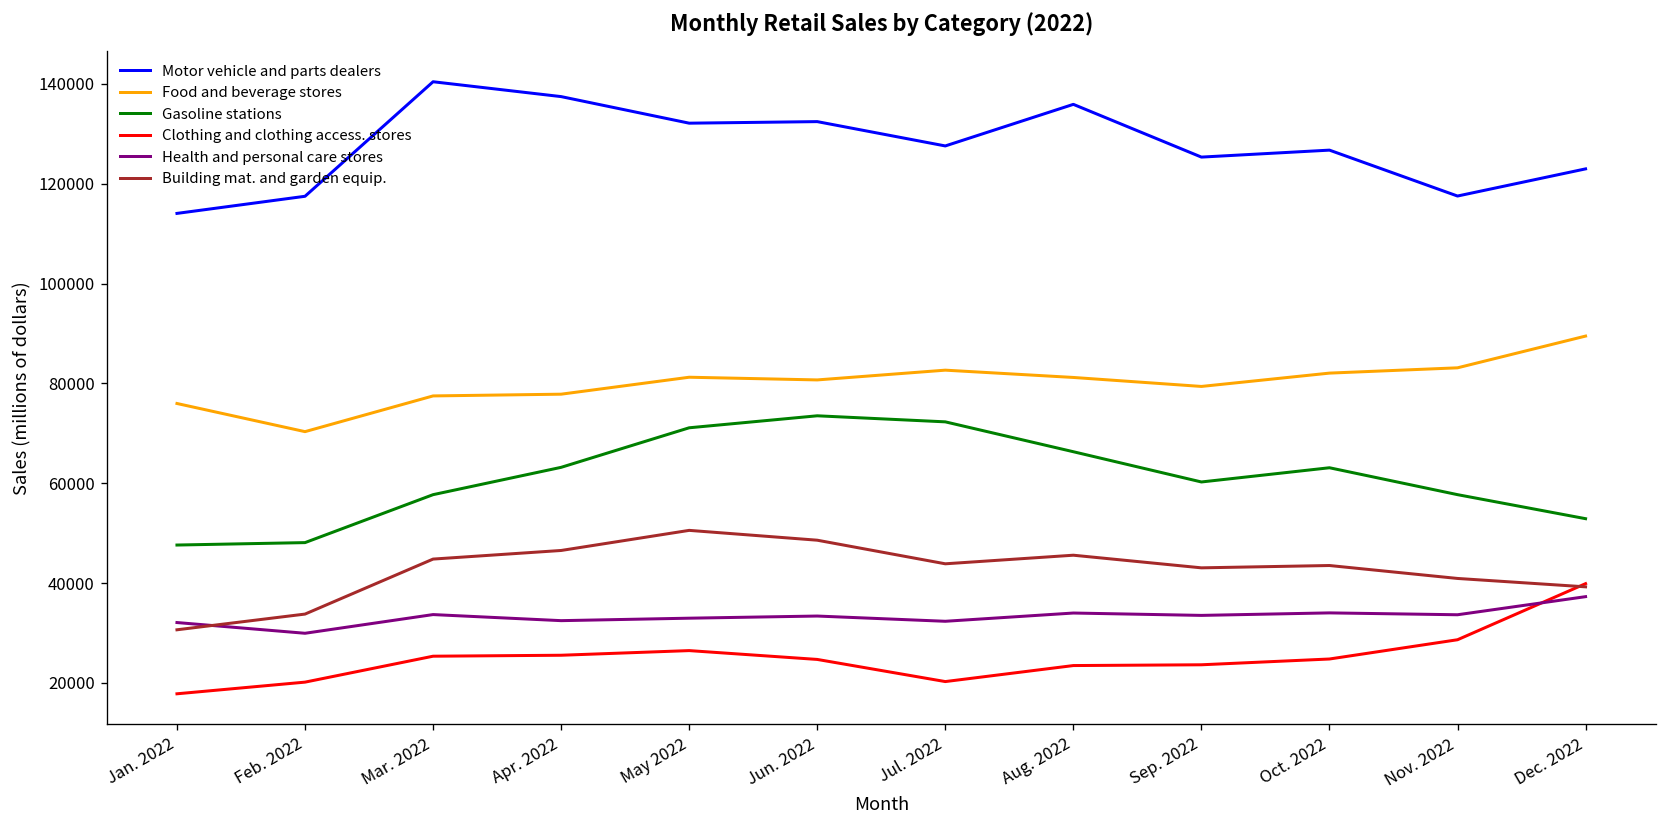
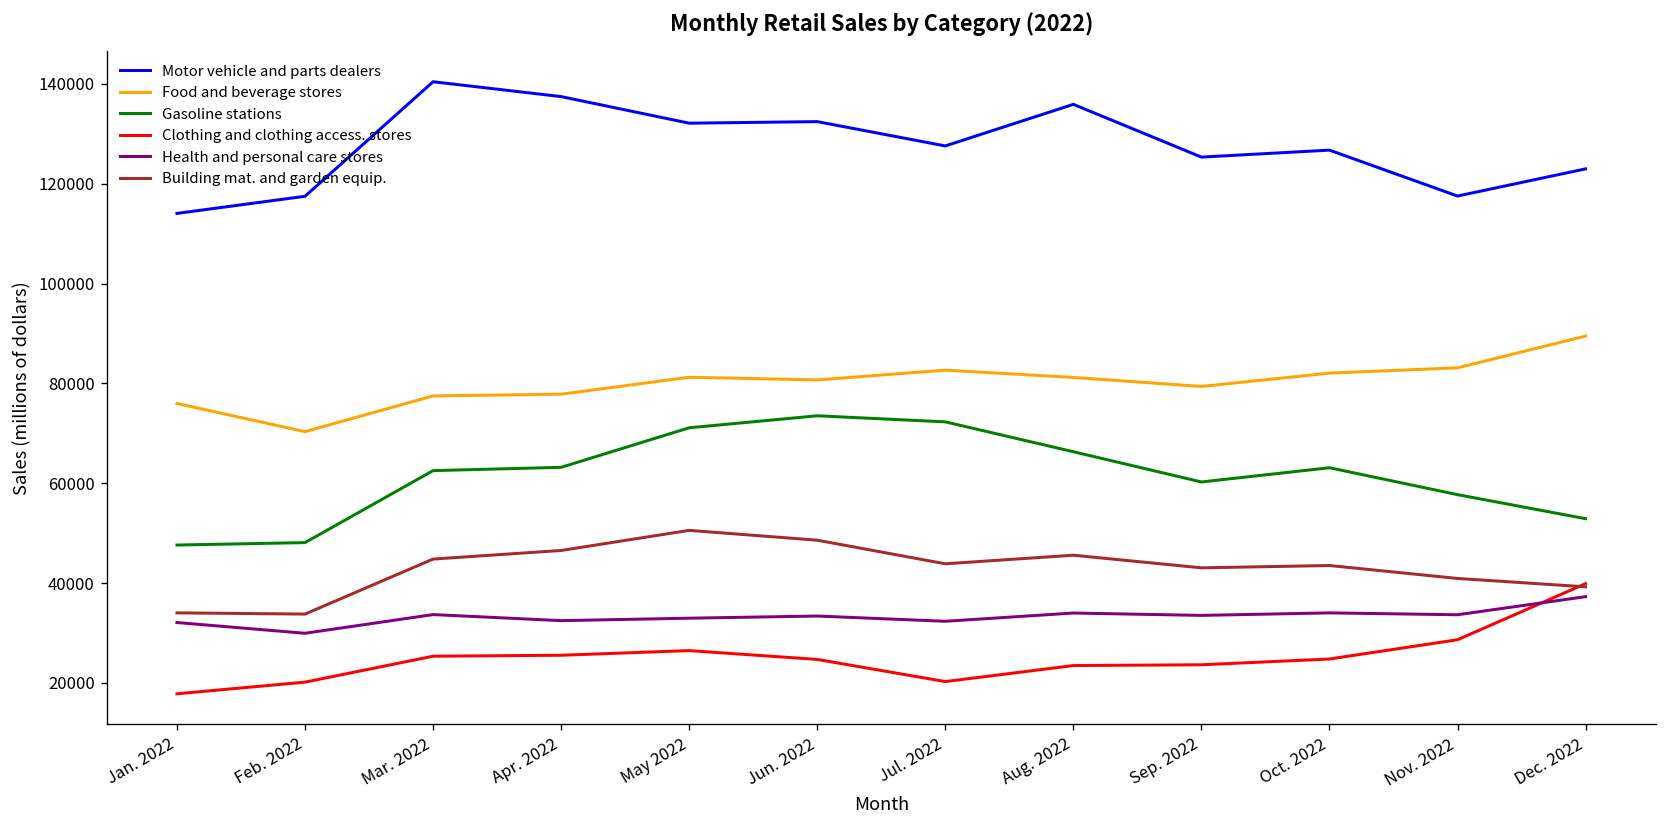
Building mat. and garden equip., Jan. 2022: 31000 -> 34000
Gasoline stations, Mar. 2022: 58000 -> 63000
